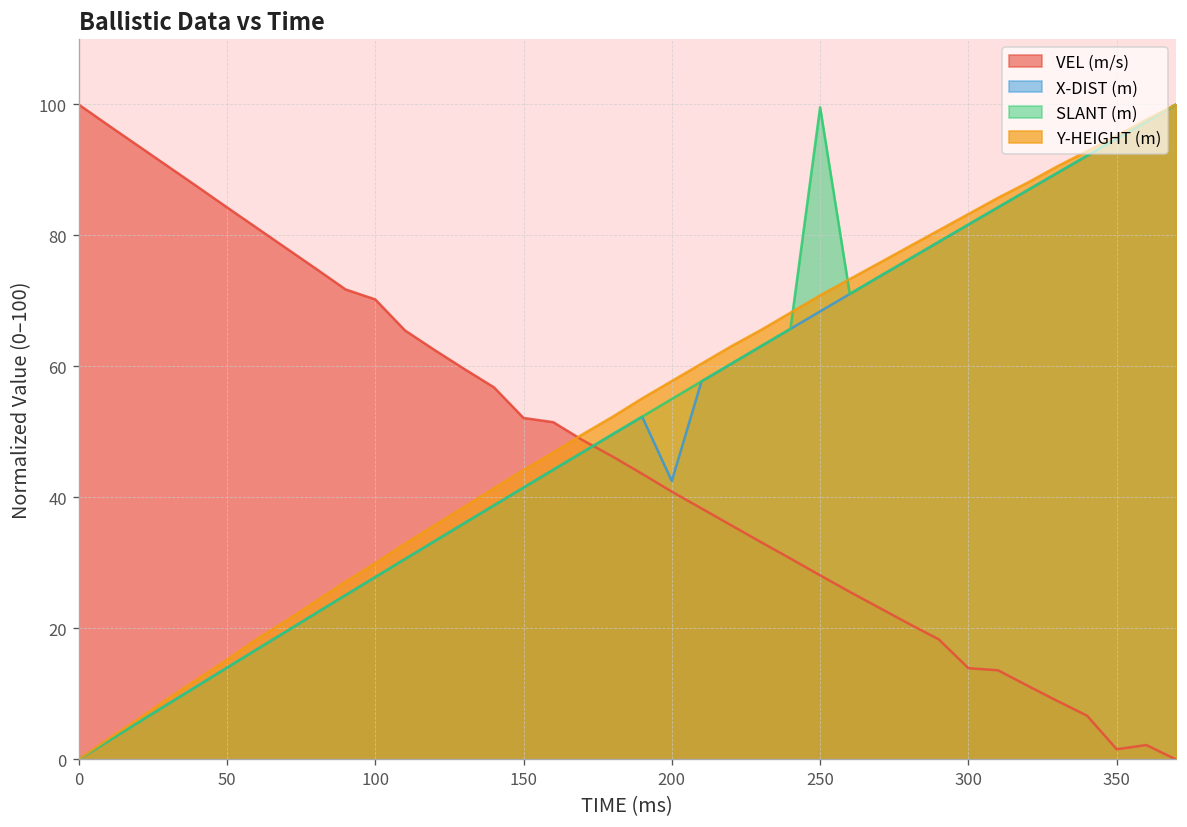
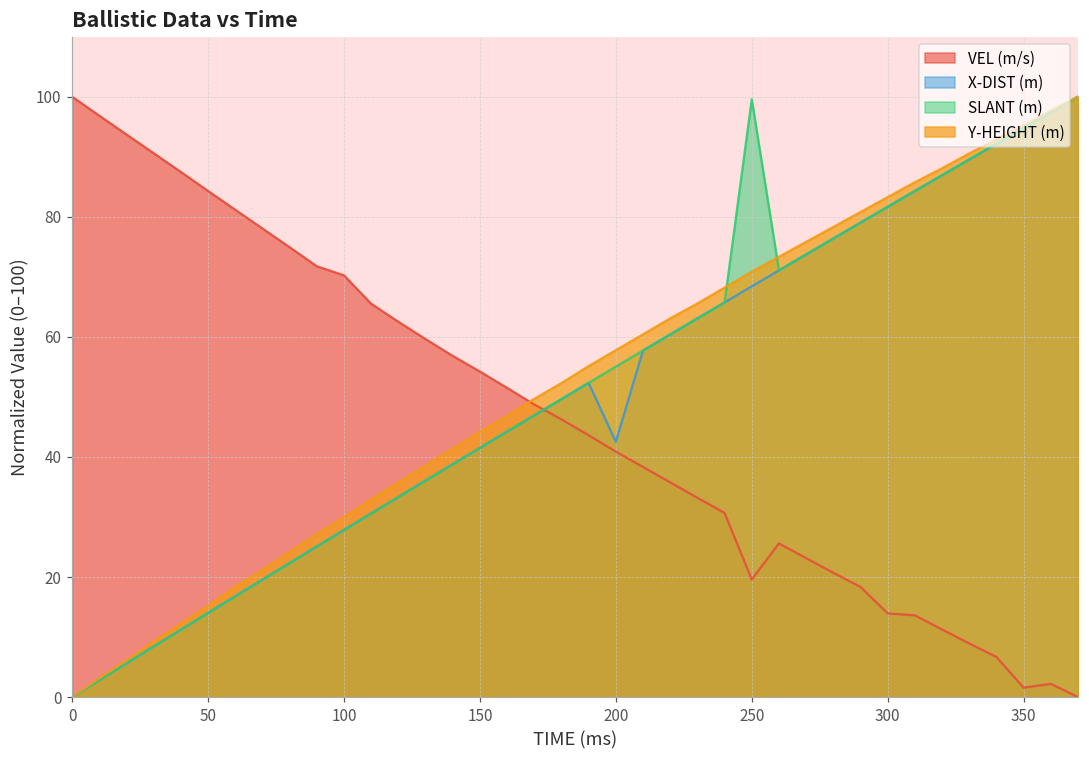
VEL (m/s), 150: 52 -> 54
VEL (m/s), 250: 28 -> 20
